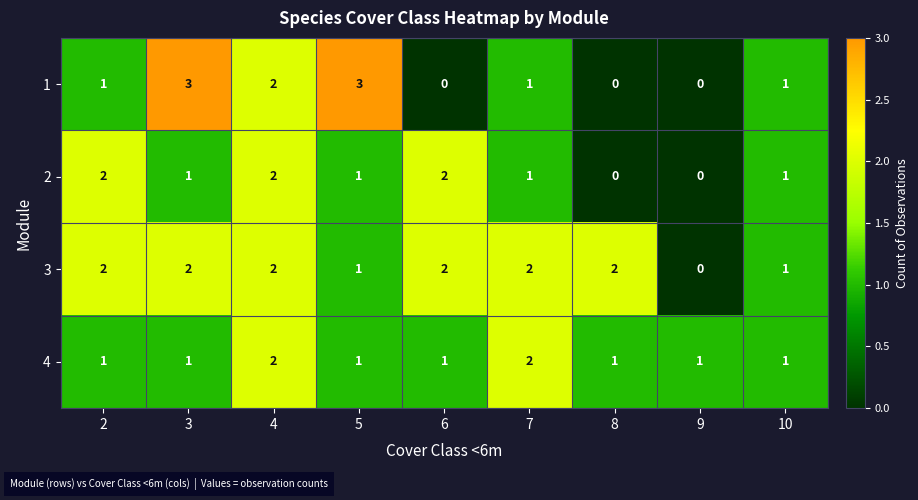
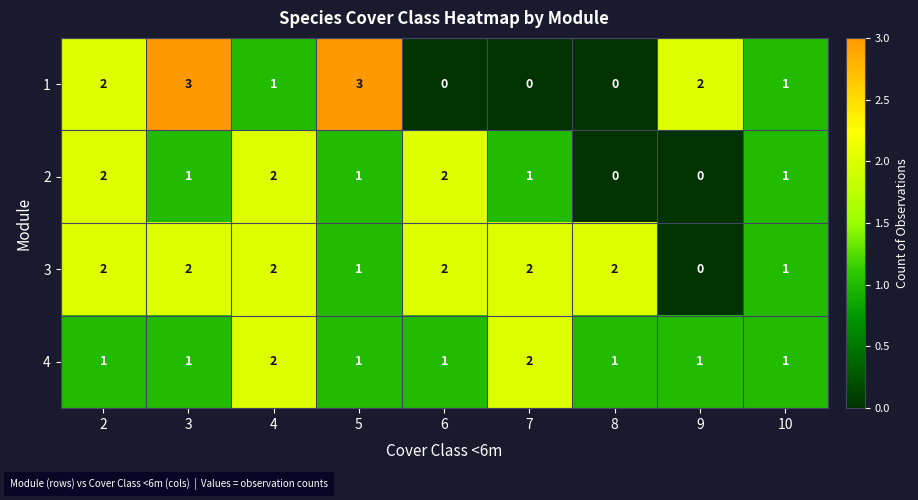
1, 2: 1 -> 2
1, 4: 2 -> 1
1, 7: 1 -> 0
1, 9: 0 -> 2
